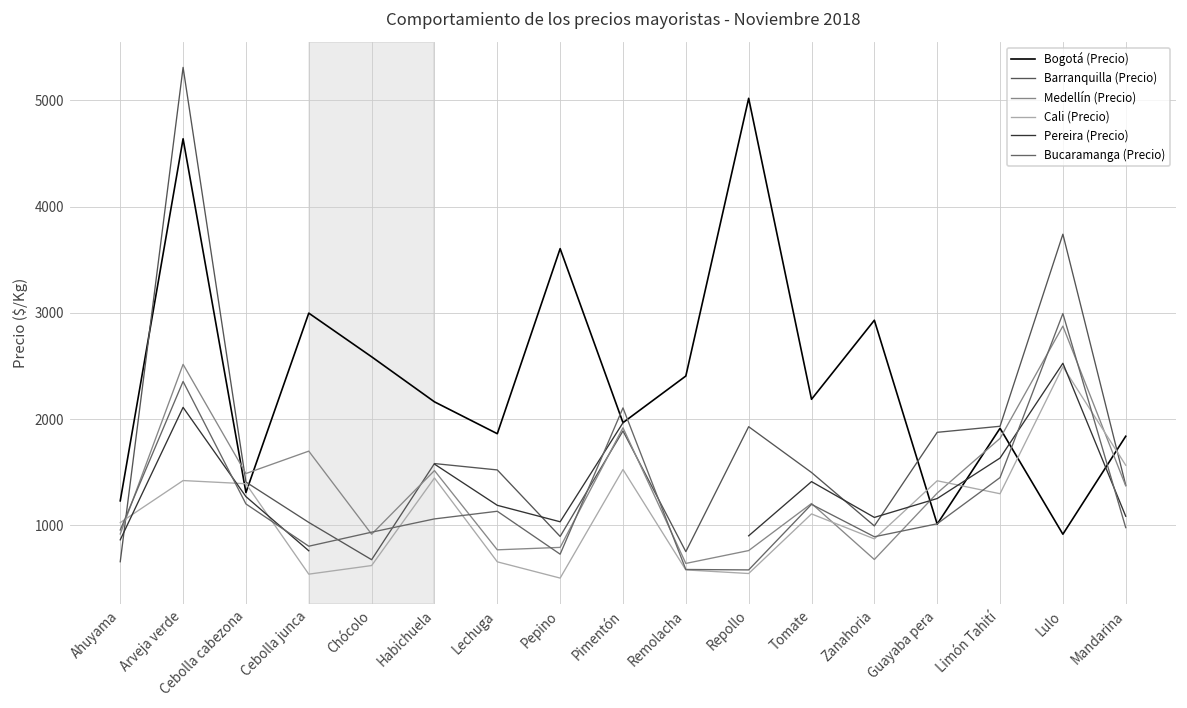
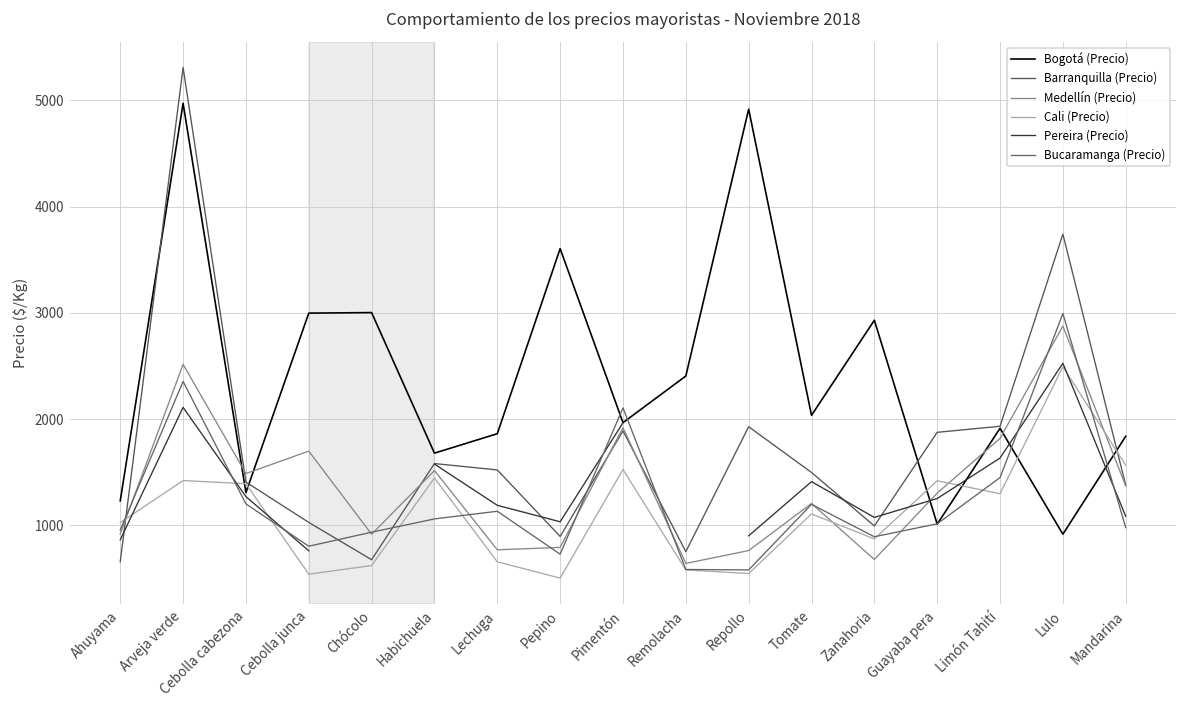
Bogotá (Precio), Arveja verde: 4600 -> 5000
Bogotá (Precio), Chócolo: 2600 -> 3000
Bogotá (Precio), Habichuela: 2200 -> 1700
Bogotá (Precio), Repollo: 5000 -> 4900
Bogotá (Precio), Tomate: 2200 -> 2000
